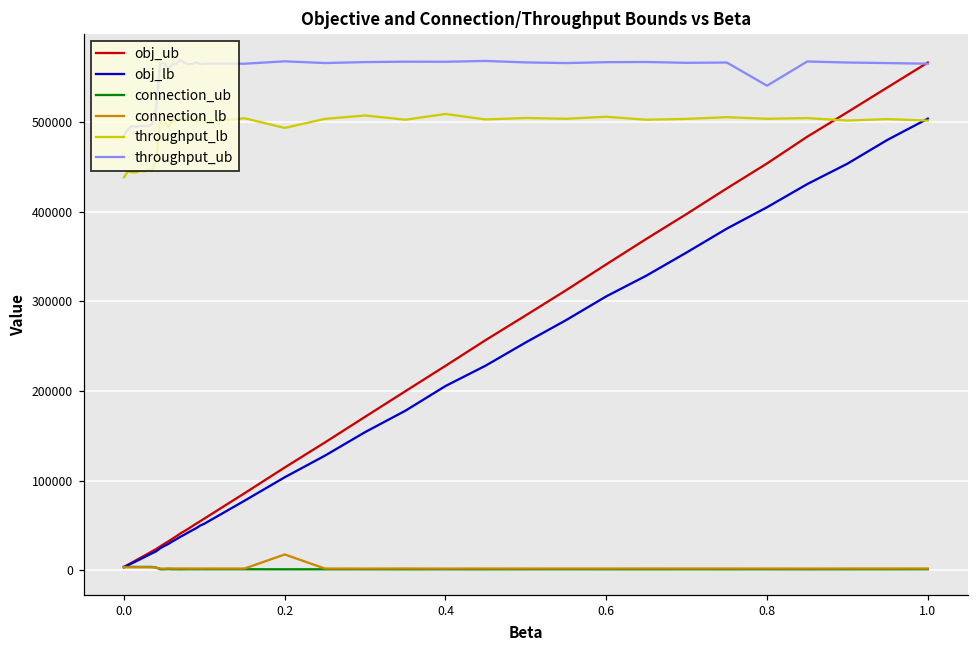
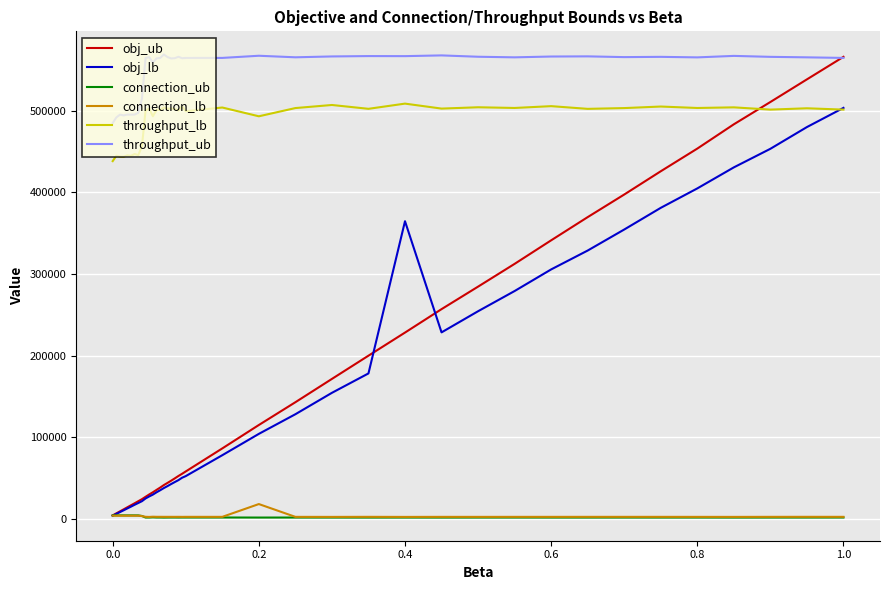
obj_lb, 0.4: 210000 -> 360000
throughput_ub, 0.8: 540000 -> 570000
